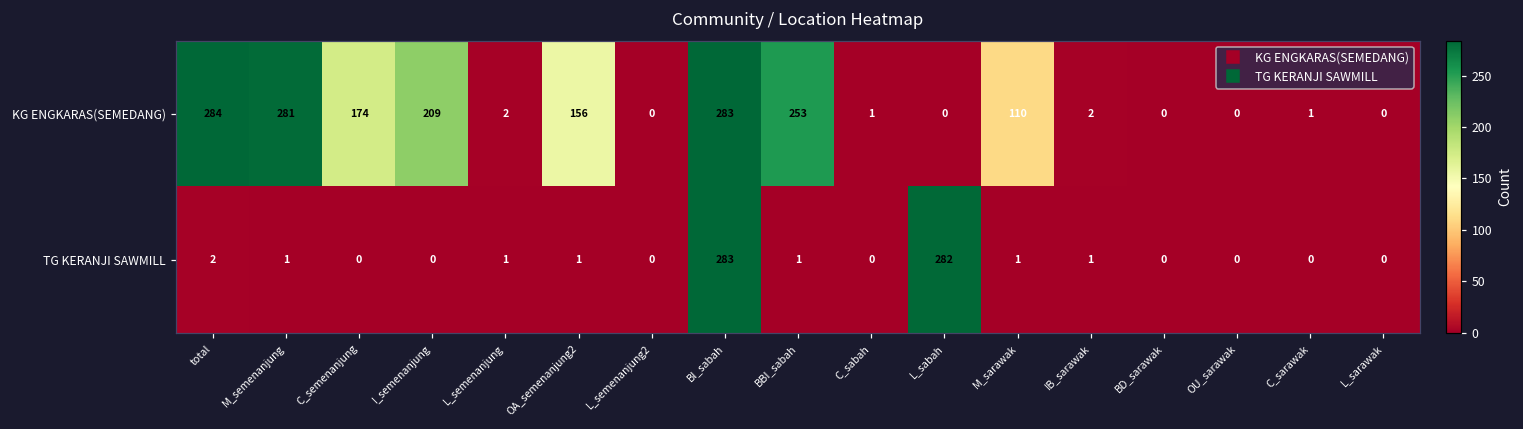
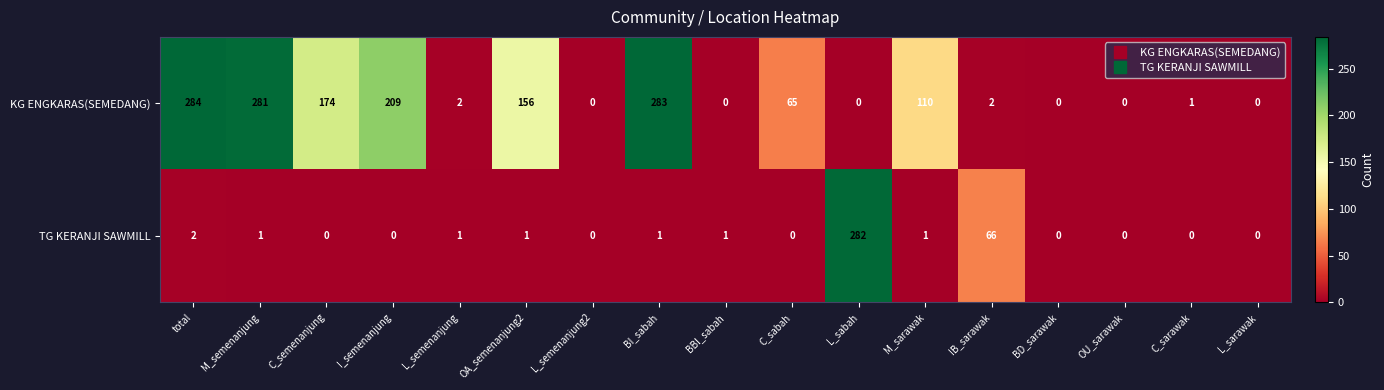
KG ENGKARAS(SEMEDANG), BBI_sabah: 253 -> 0
KG ENGKARAS(SEMEDANG), C_sabah: 1 -> 65
TG KERANJI SAWMILL, BI_sabah: 283 -> 1
TG KERANJI SAWMILL, IB_sarawak: 1 -> 66
